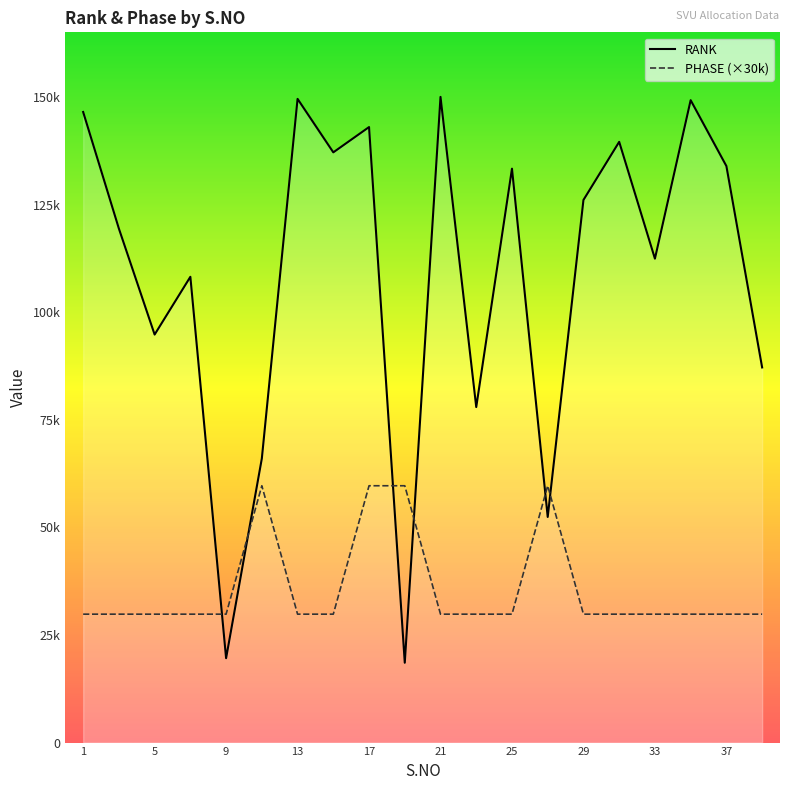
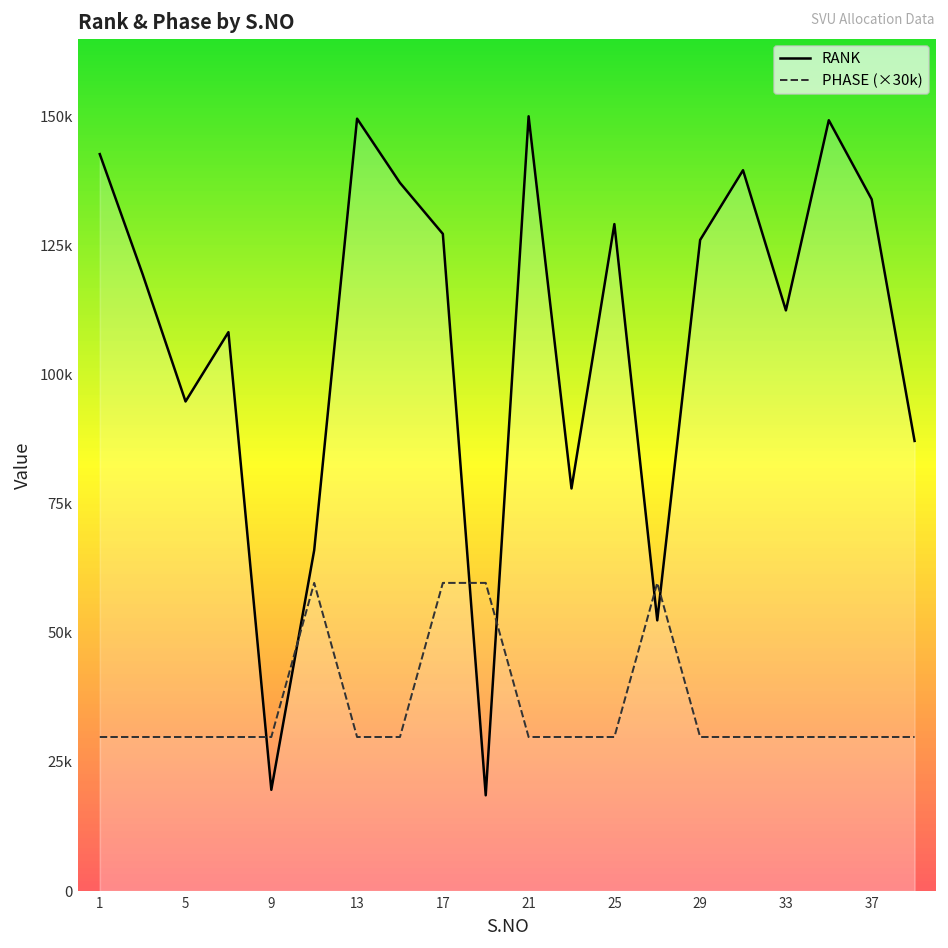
RANK, 1: 147000 -> 143000
RANK, 17: 144000 -> 128000
RANK, 25: 134000 -> 130000
